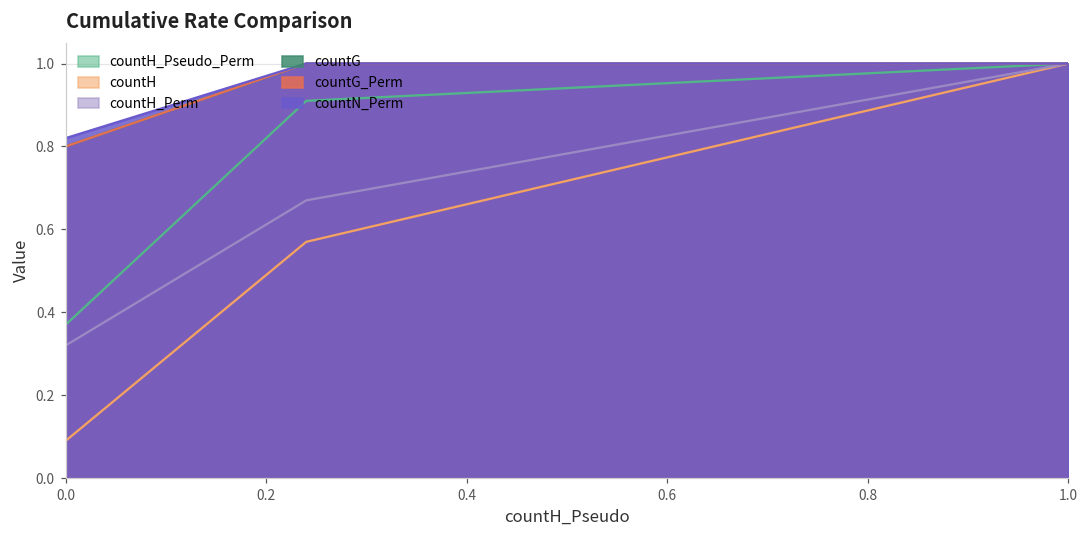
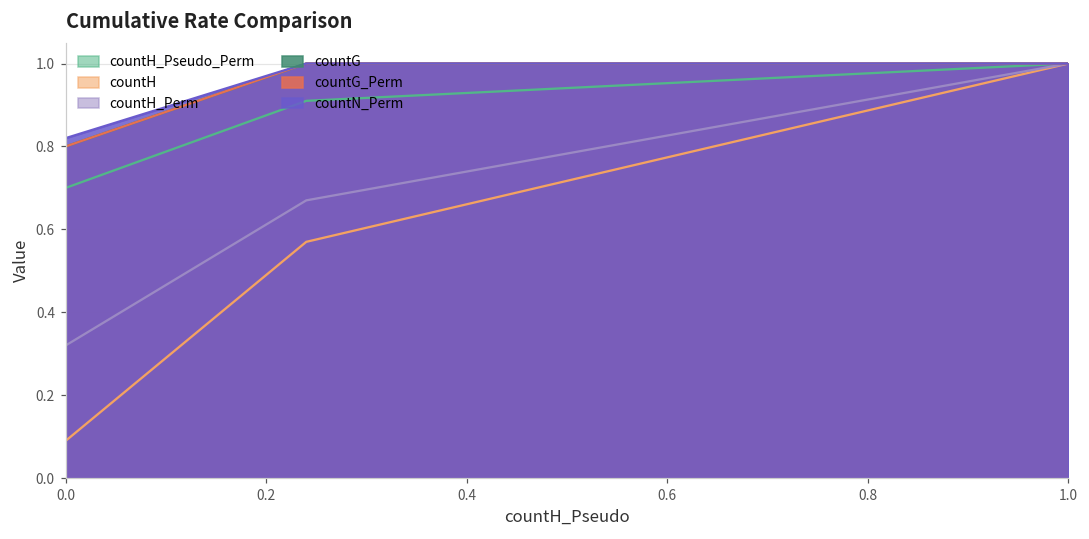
countH_Pseudo_Perm, 0.0: 0.37 -> 0.70
